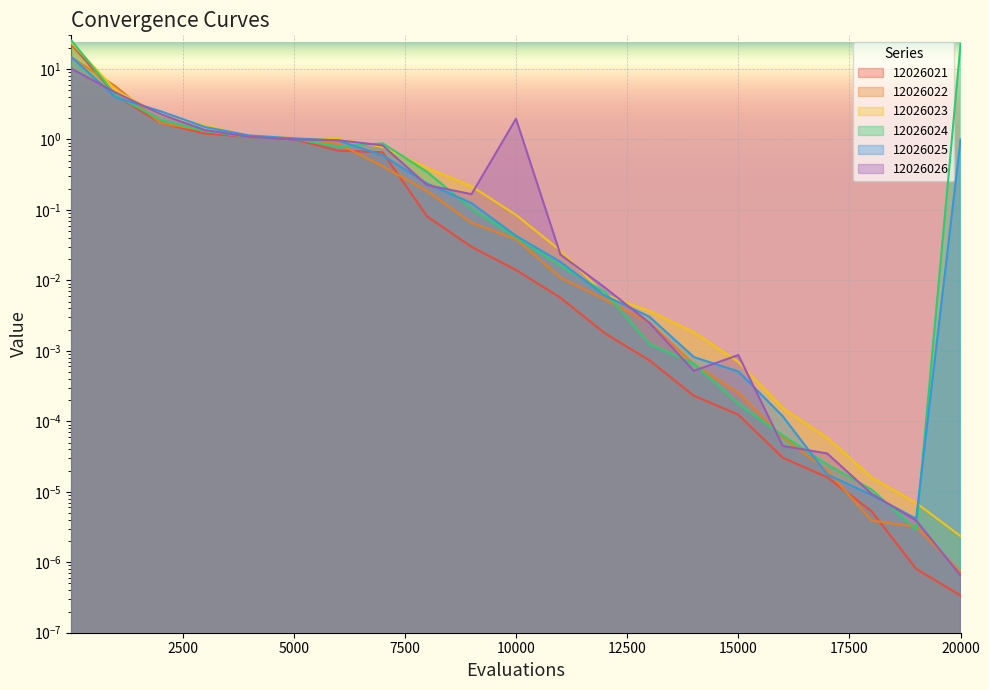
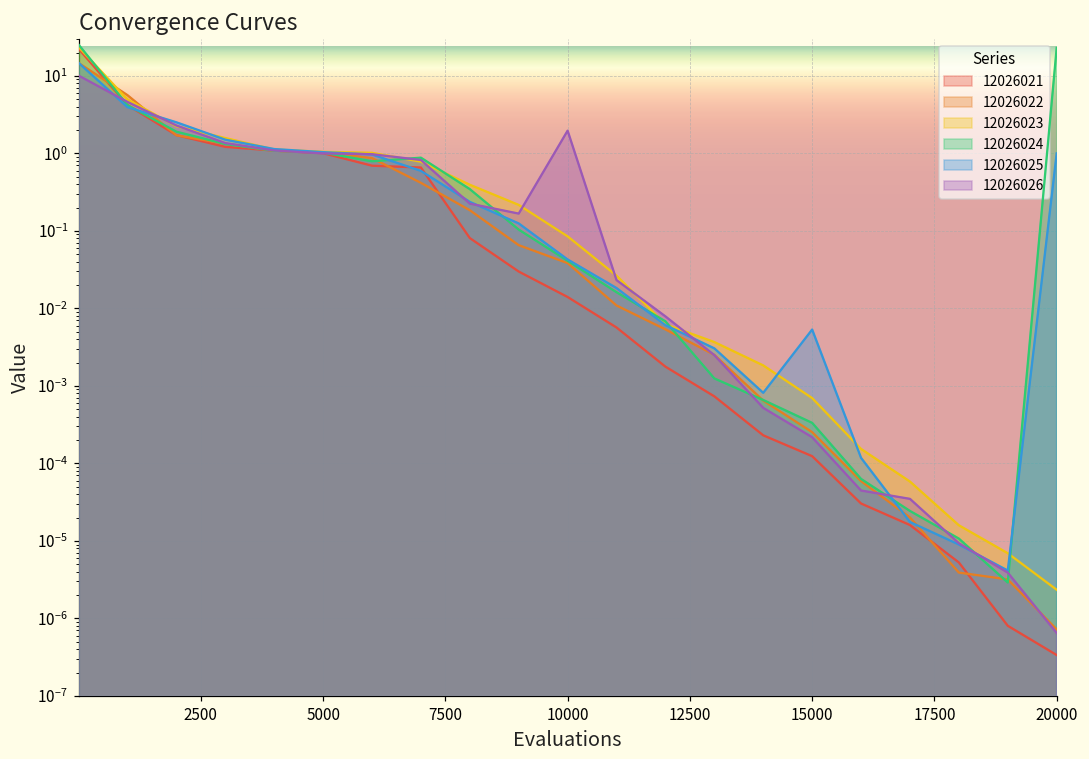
12026024, 15000: 0.00018 -> 0.0003
12026025, 15000: 0.0005 -> 0.005
12026026, 15000: 0.0009 -> 0.00022
